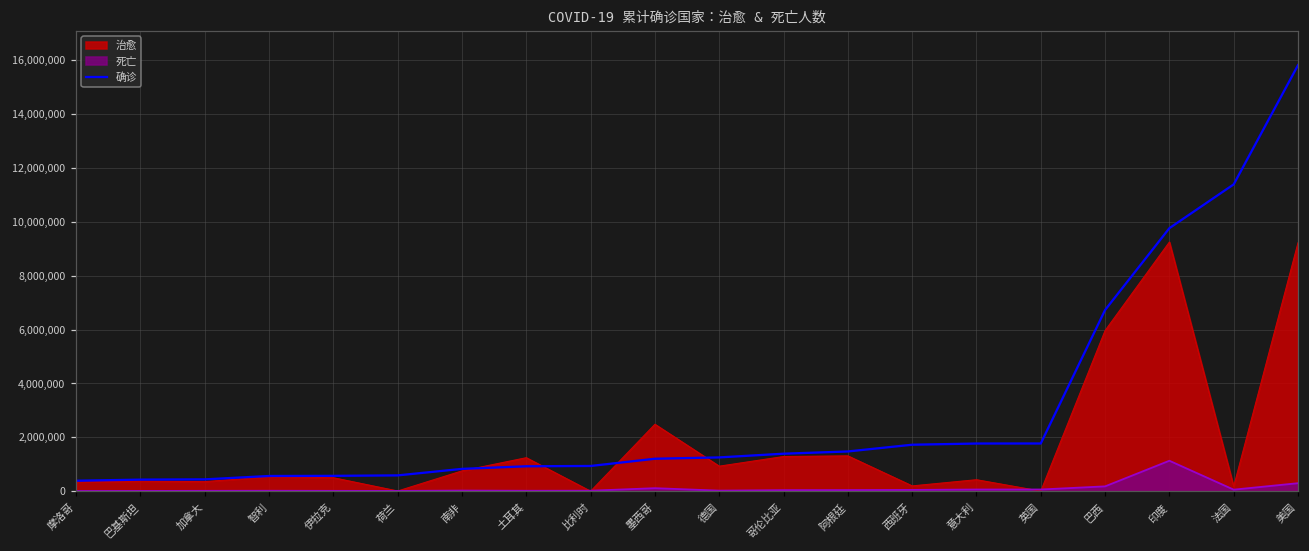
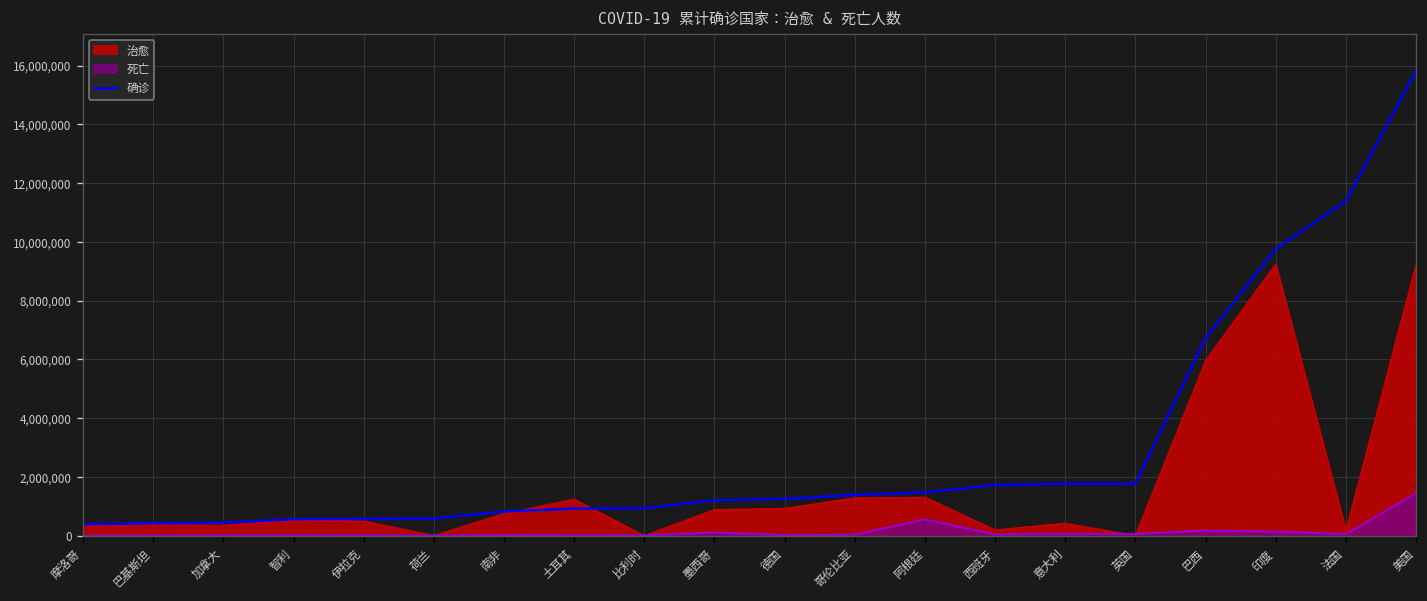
治愈, 墨西哥: 2,500,000 -> 900,000
死亡, 阿根廷: 0 -> 600,000
死亡, 印度: 1,100,000 -> 100,000
死亡, 美国: 300,000 -> 1,400,000
